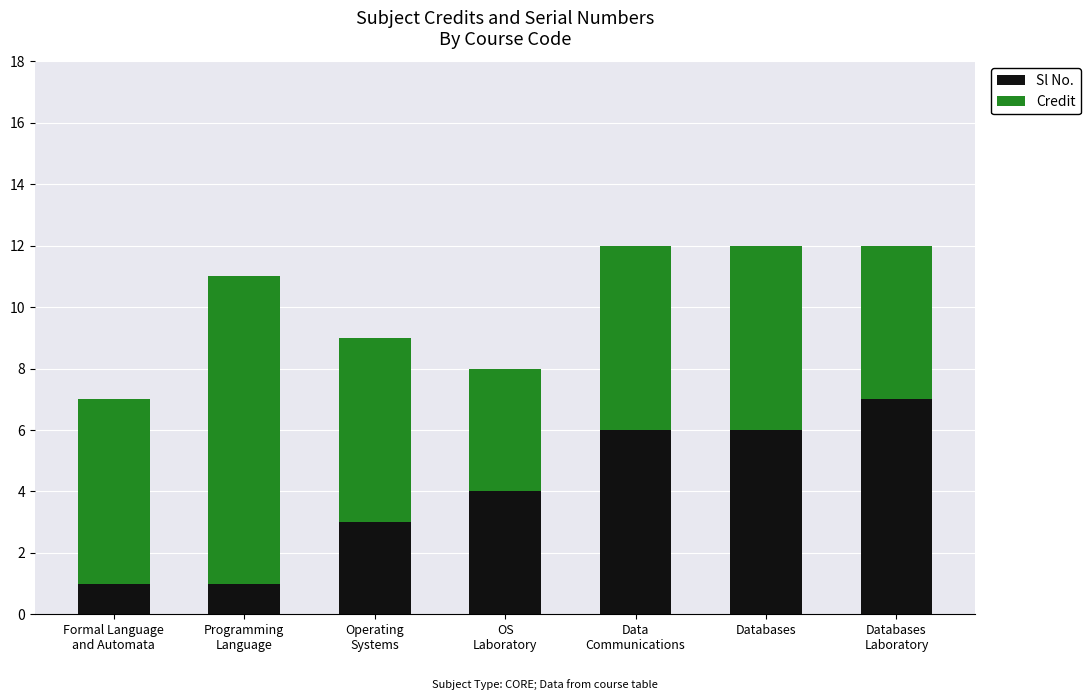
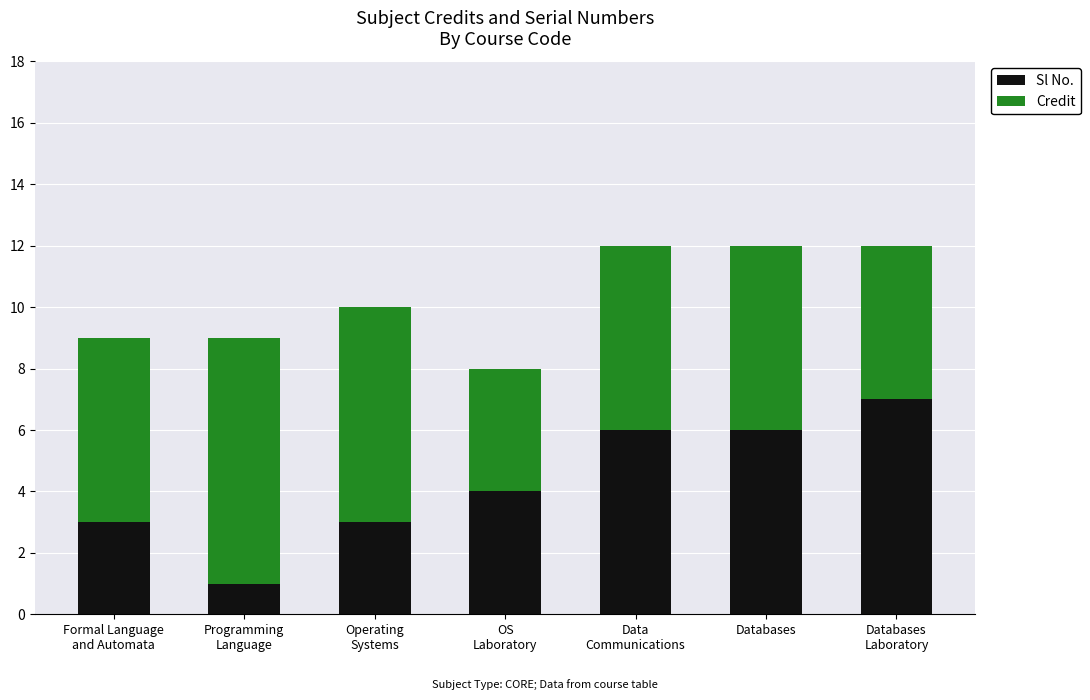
Sl No., Formal Language and Automata: 1 -> 3
Credit, Programming Language: 10 -> 8
Credit, Operating Systems: 6 -> 7
